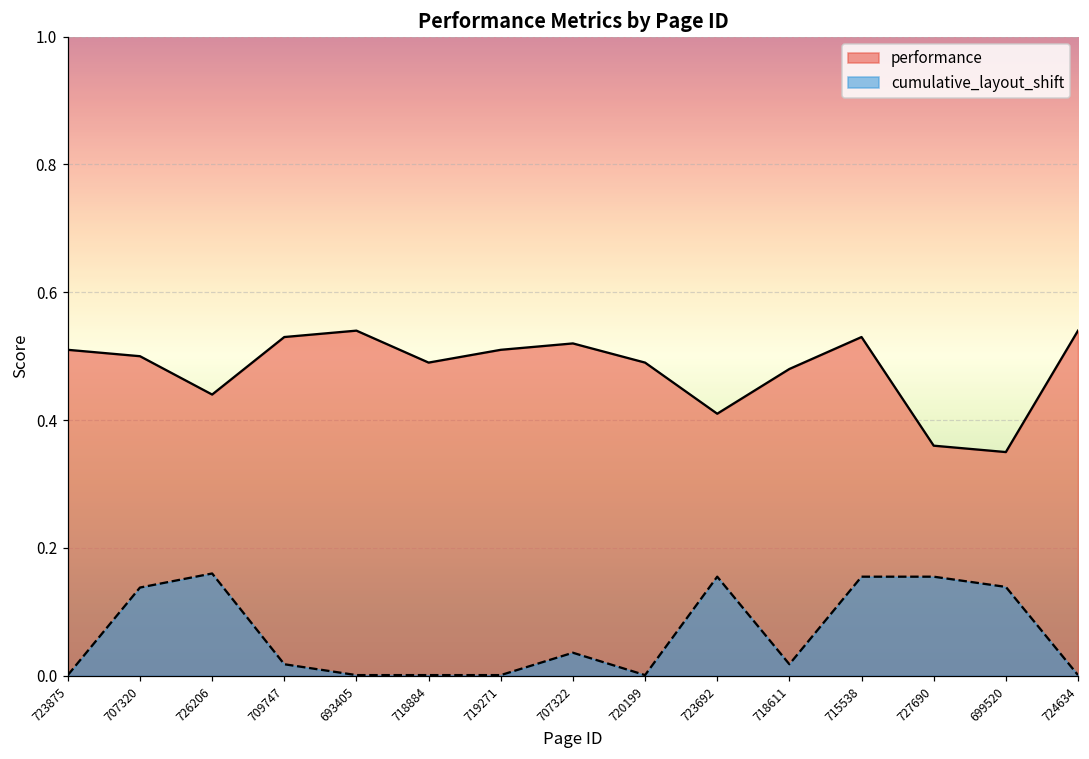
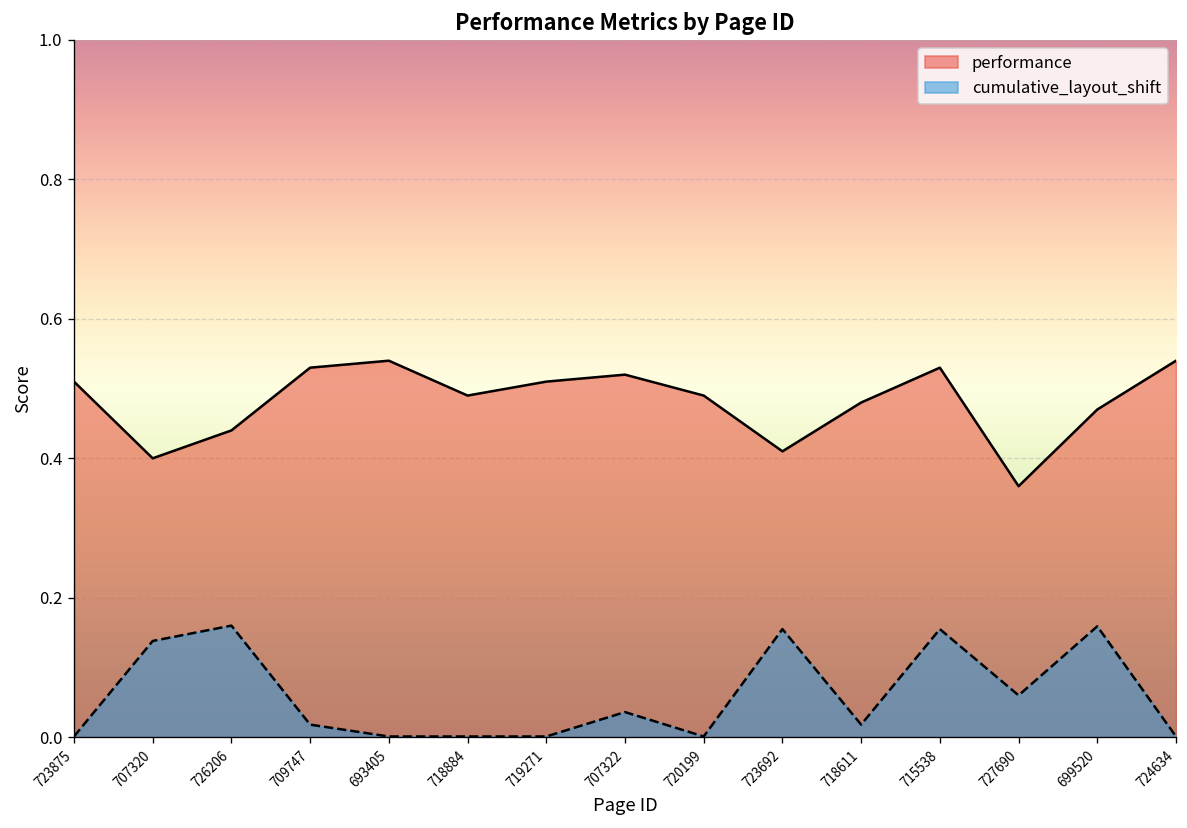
performance, 707320: 0.5 -> 0.4
cumulative_layout_shift, 727690: 0.16 -> 0.06
performance, 699520: 0.35 -> 0.47
cumulative_layout_shift, 699520: 0.14 -> 0.16
